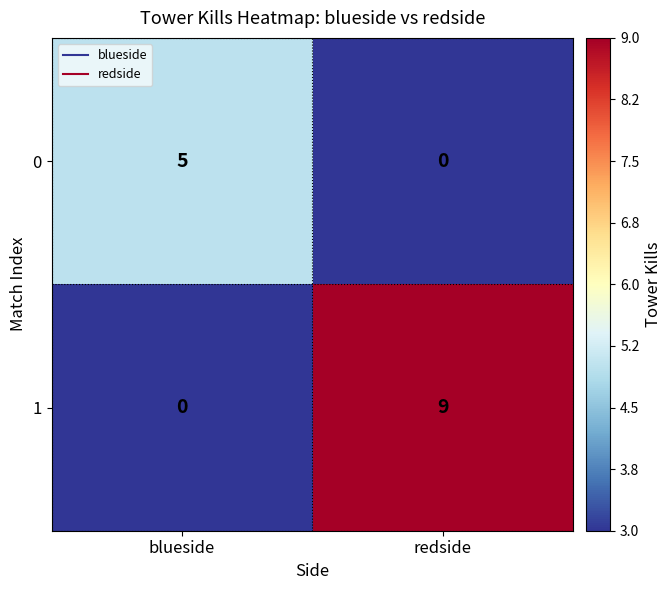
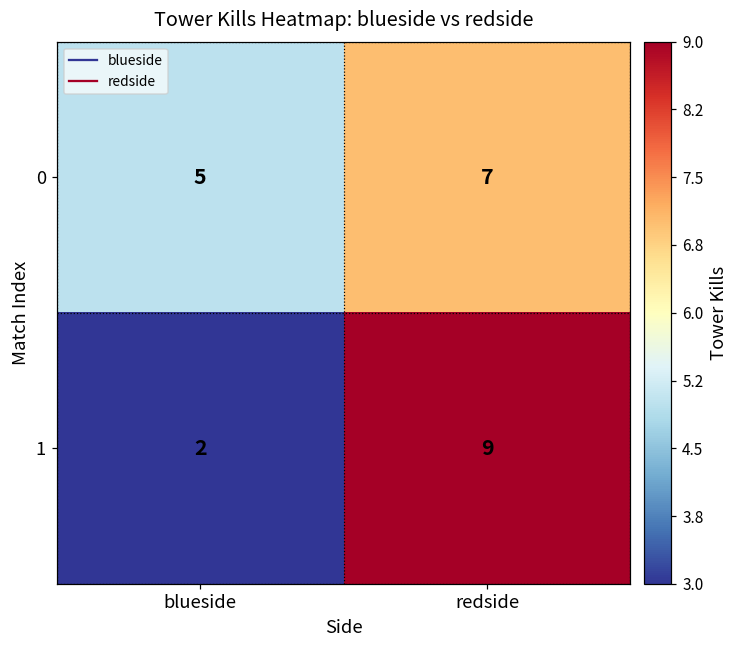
0, redside: 0 -> 7
1, blueside: 0 -> 2
